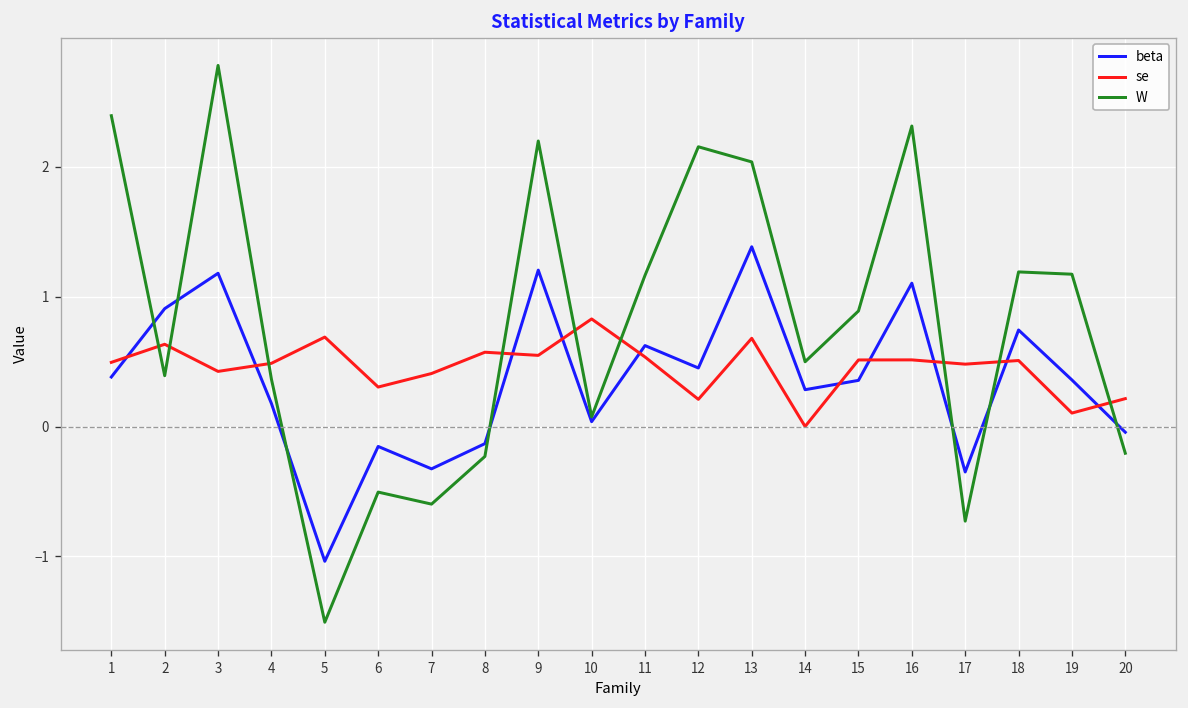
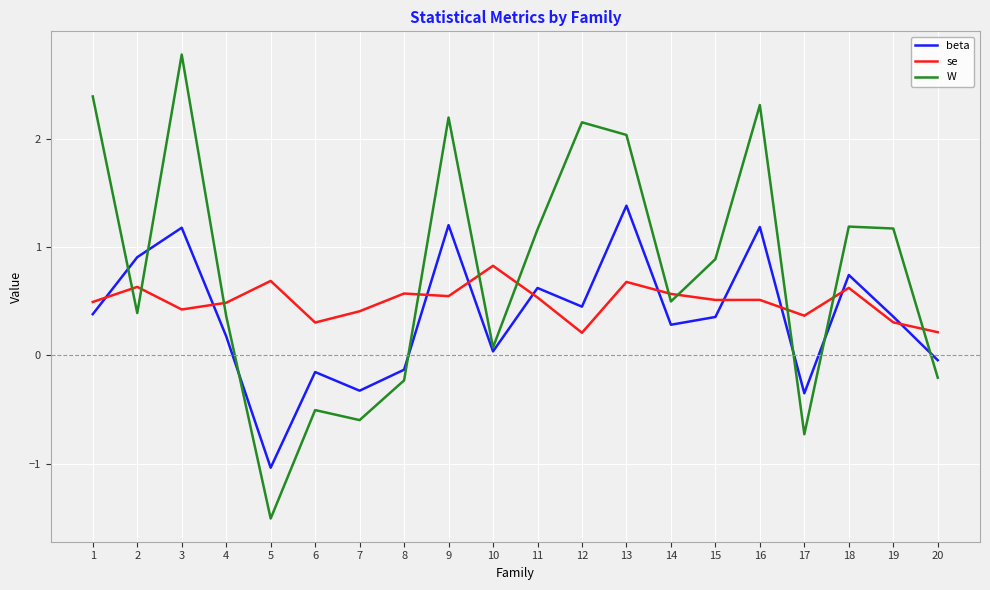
se, 14: 0.00 -> 0.57
beta, 16: 1.10 -> 1.19
se, 17: 0.48 -> 0.37
se, 18: 0.51 -> 0.62
se, 19: 0.10 -> 0.31
